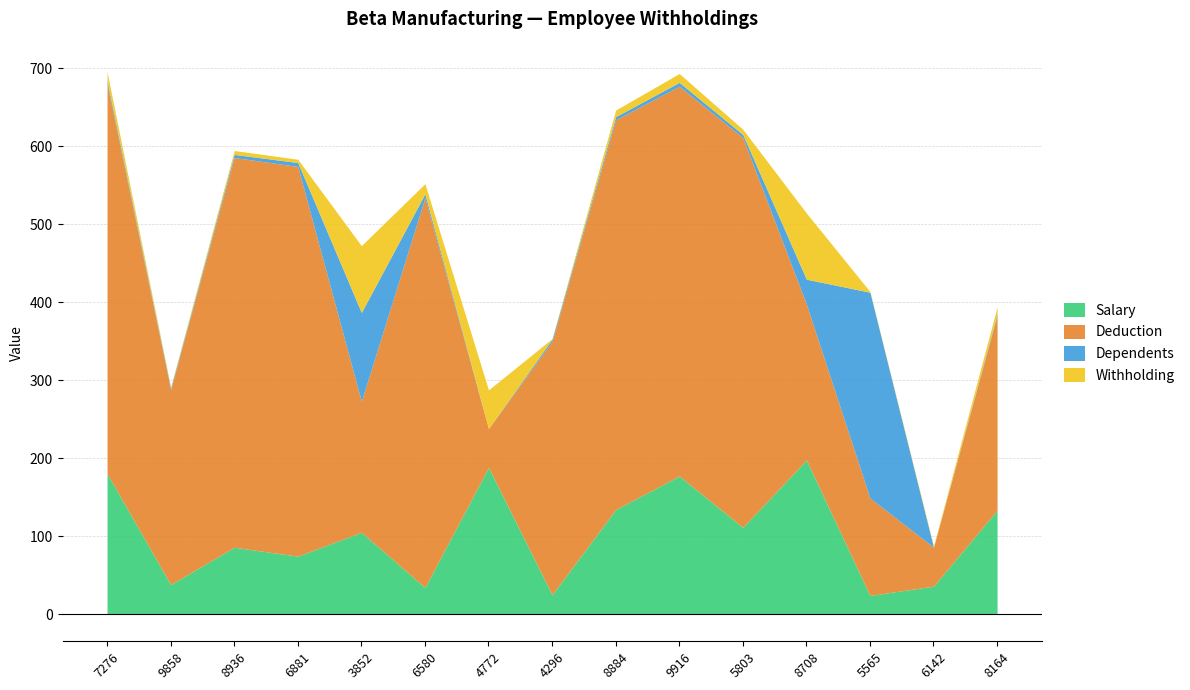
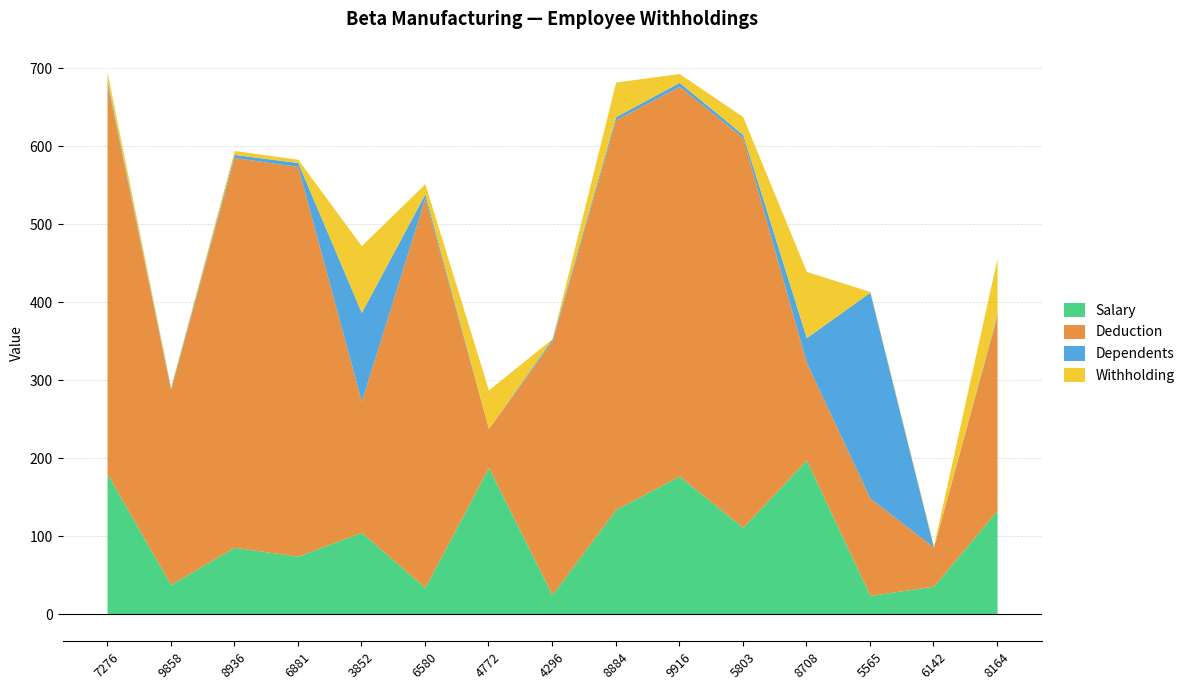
Withholding, 8884: 10 -> 40
Withholding, 5803: 10 -> 20
Deduction, 8708: 200 -> 130
Withholding, 8164: 10 -> 70
